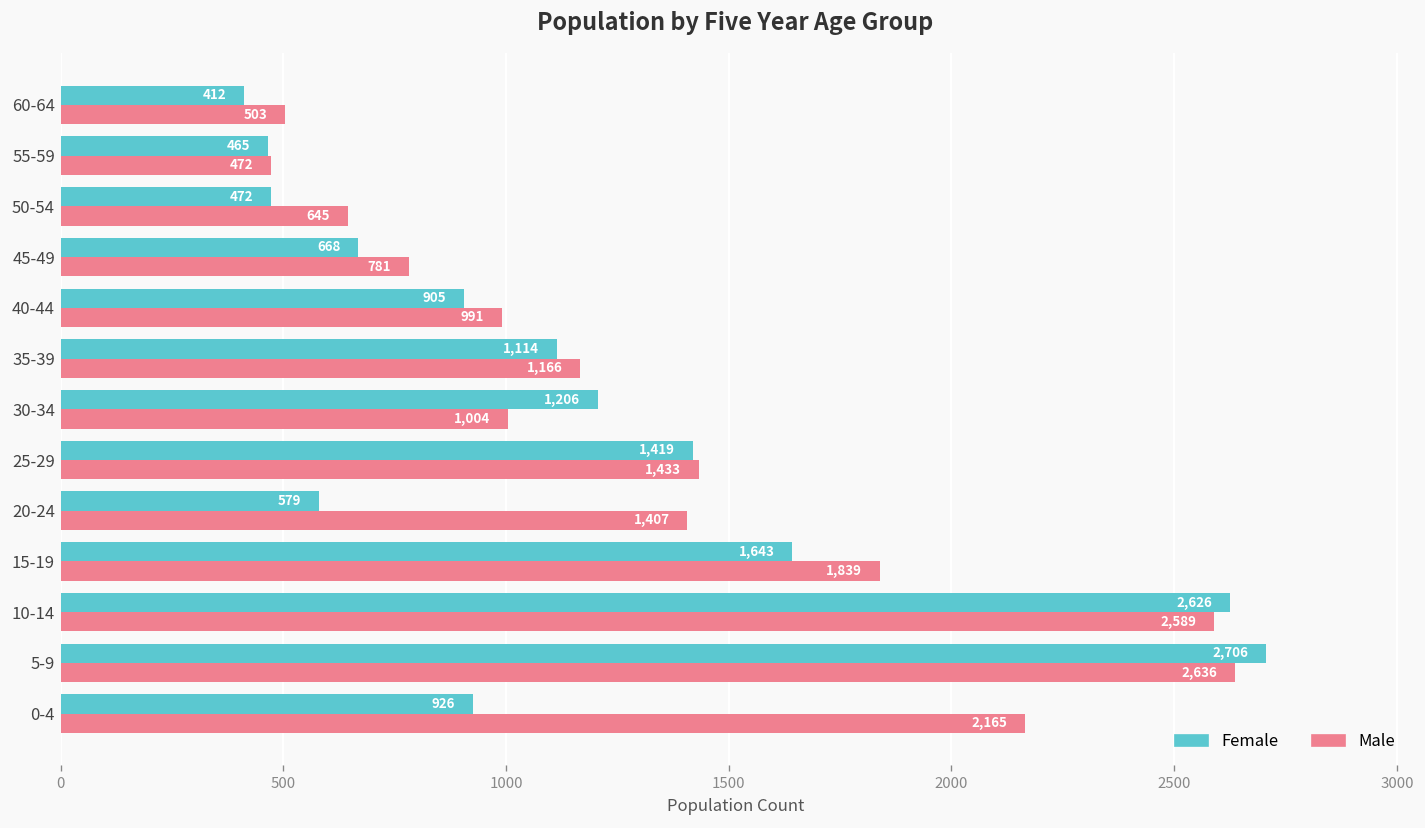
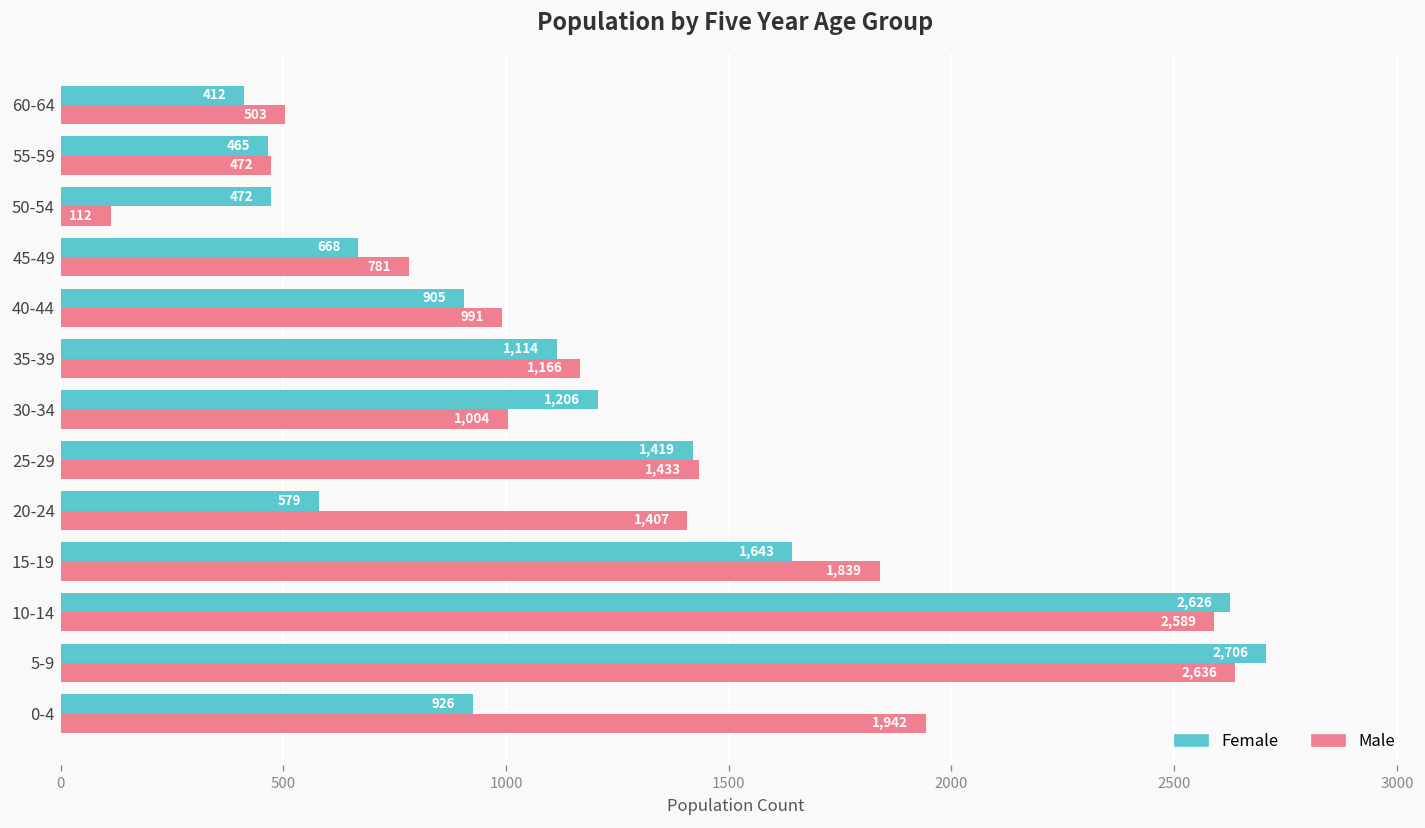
Male, 50-54: 645 -> 112
Male, 0-4: 2,165 -> 1,942
